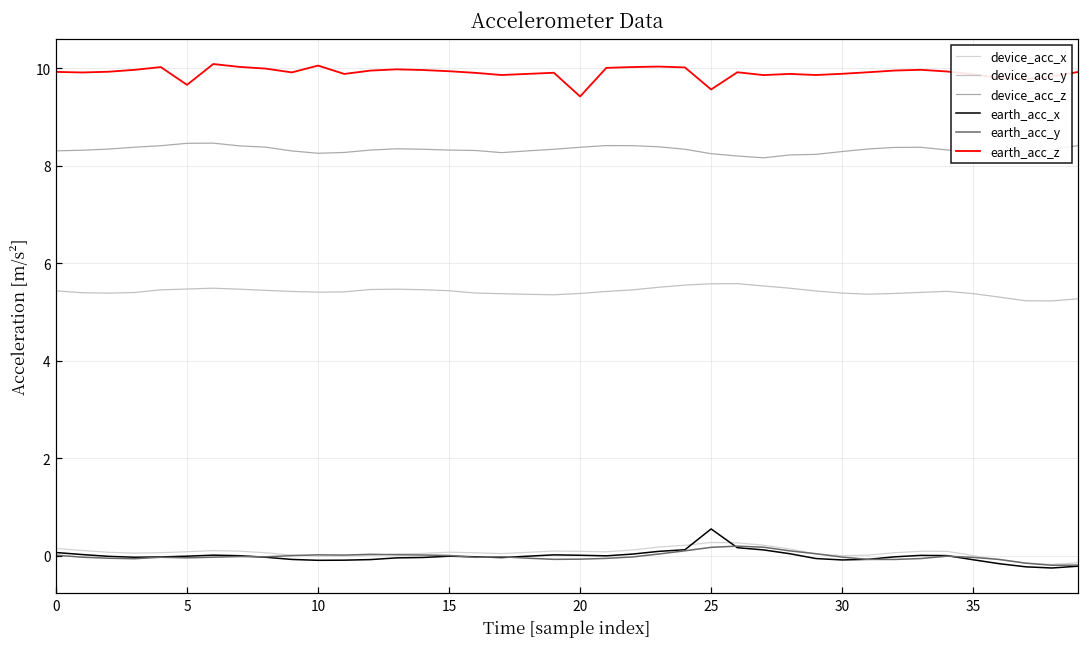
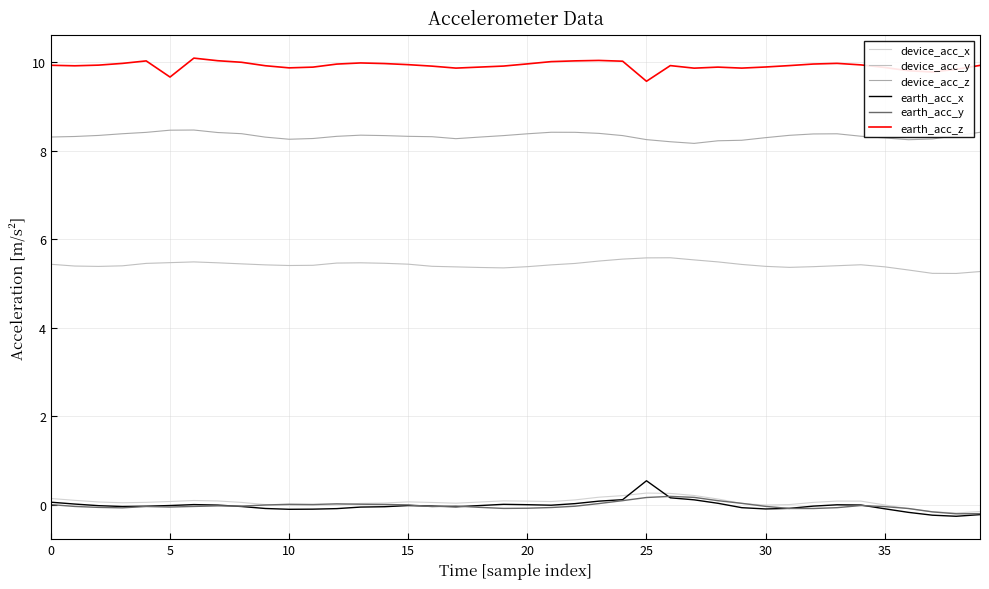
earth_acc_z, 10: 10.1 -> 9.9
earth_acc_z, 20: 9.4 -> 10.0
